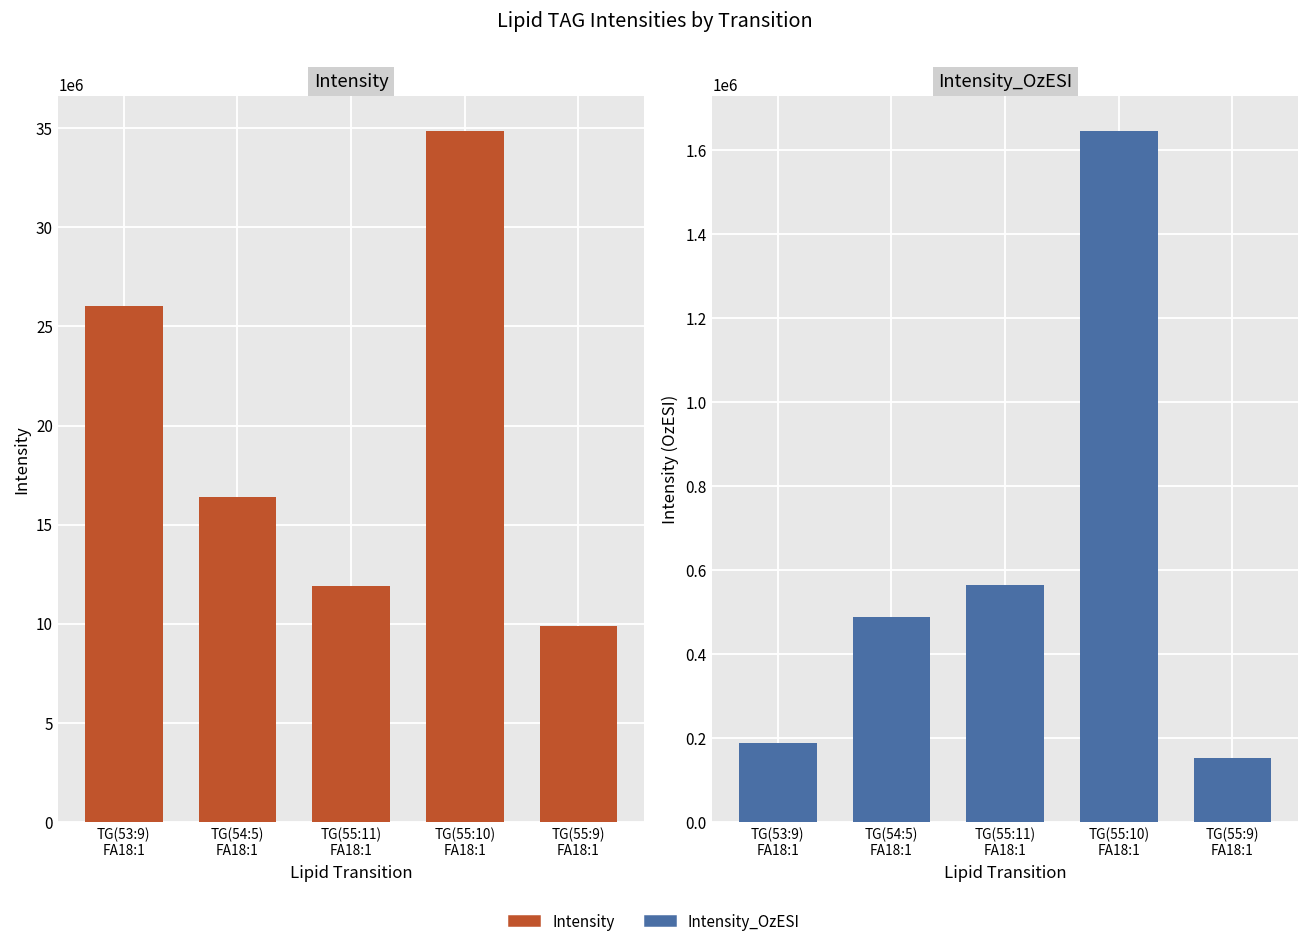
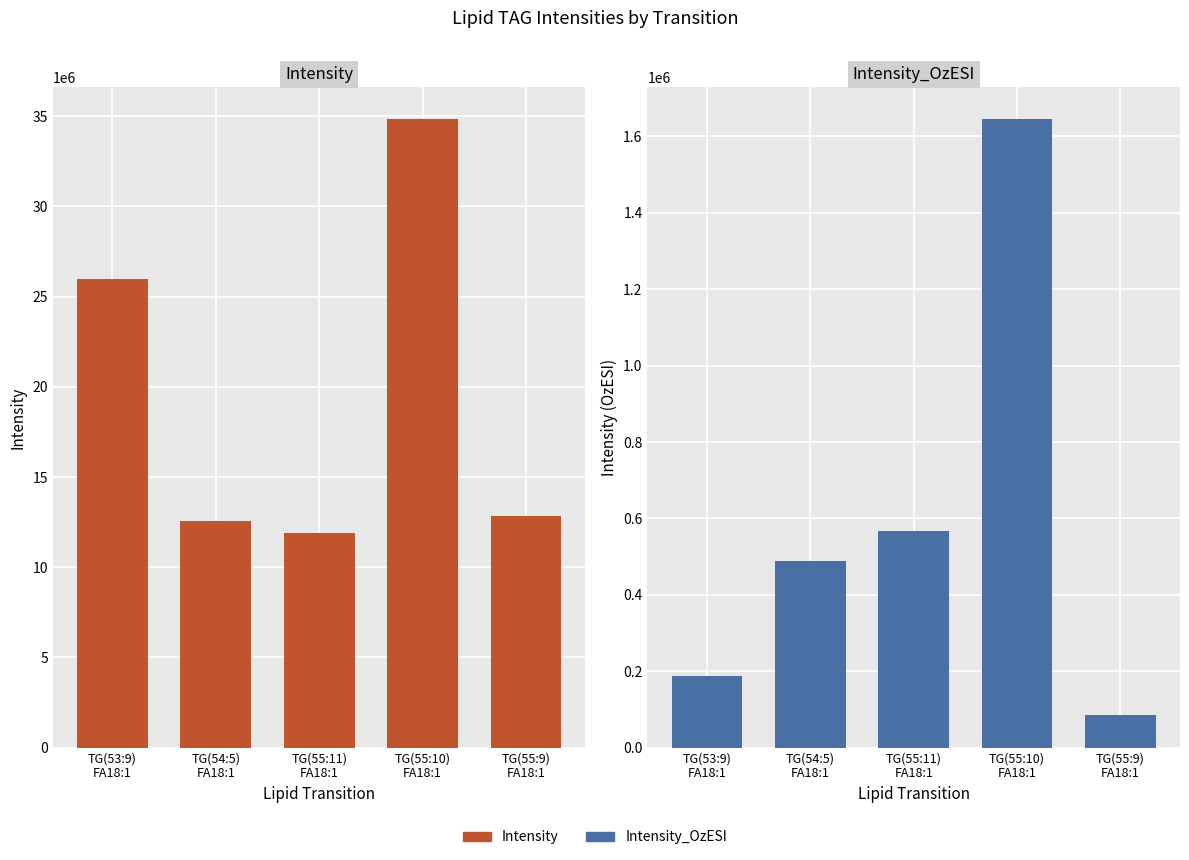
Intensity, TG(54:5) FA18:1: 16400000 -> 12500000
Intensity, TG(55:9) FA18:1: 9900000 -> 12900000
Intensity_OzESI, TG(55:9) FA18:1: 150000 -> 80000
